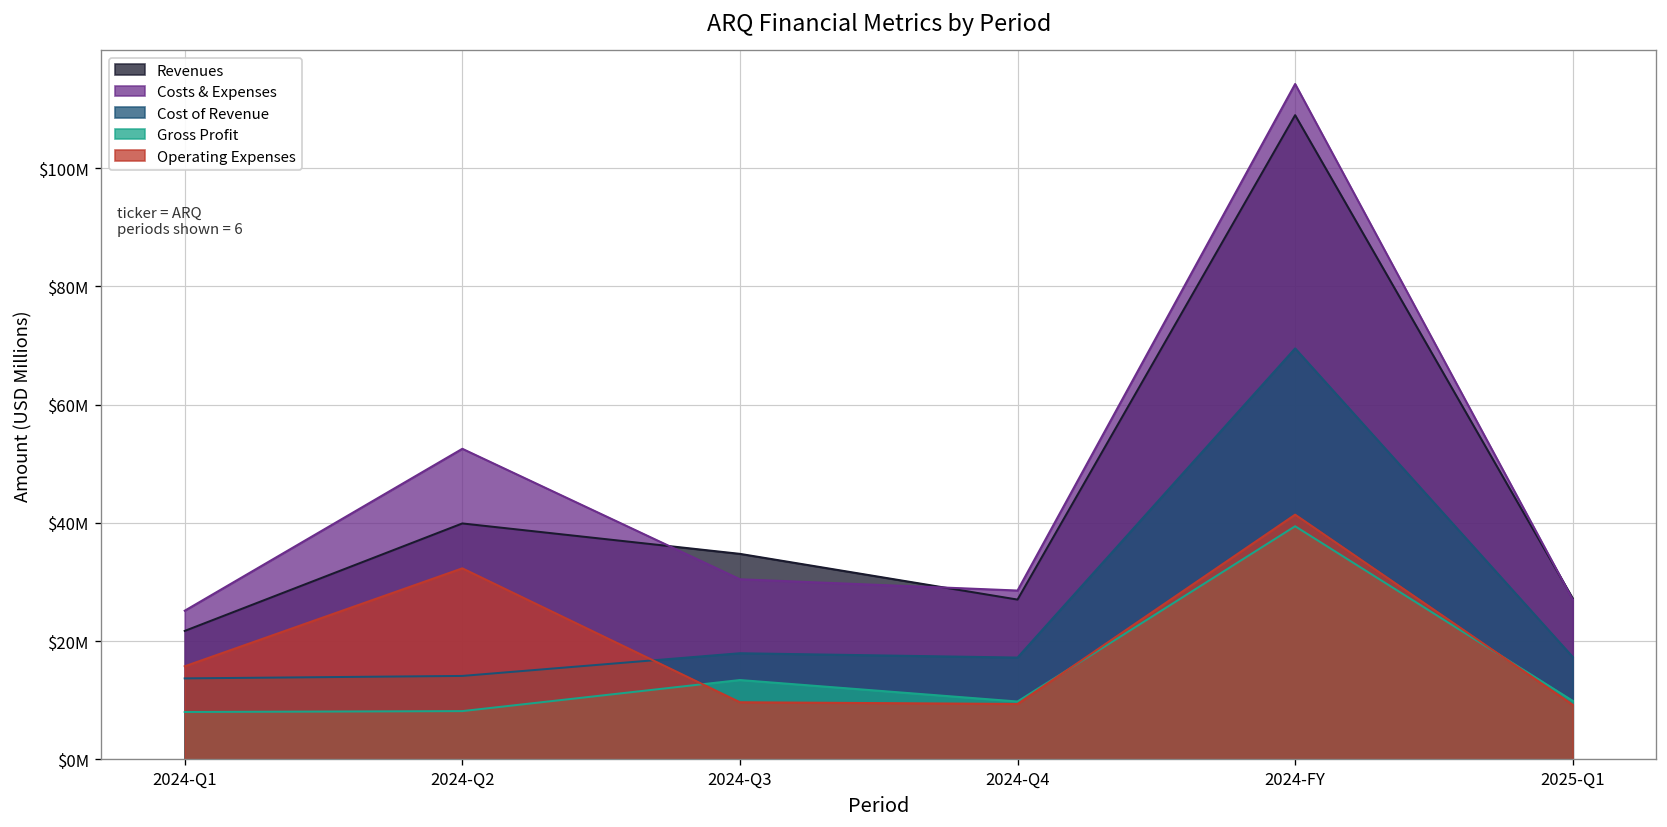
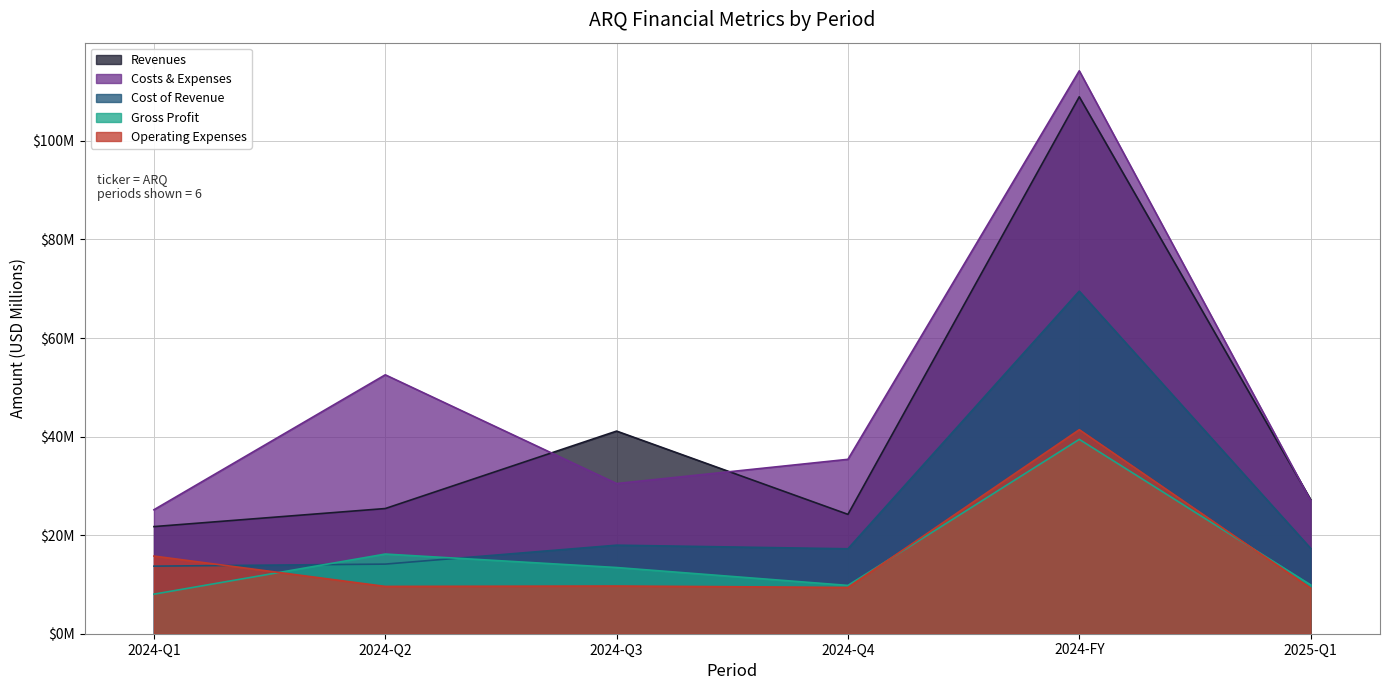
Revenues, 2024-Q2: $40000000 -> $25000000
Gross Profit, 2024-Q2: $8000000 -> $16000000
Operating Expenses, 2024-Q2: $32000000 -> $10000000
Revenues, 2024-Q3: $35000000 -> $41000000
Revenues, 2024-Q4: $27000000 -> $24000000
Costs & Expenses, 2024-Q4: $29000000 -> $35000000
